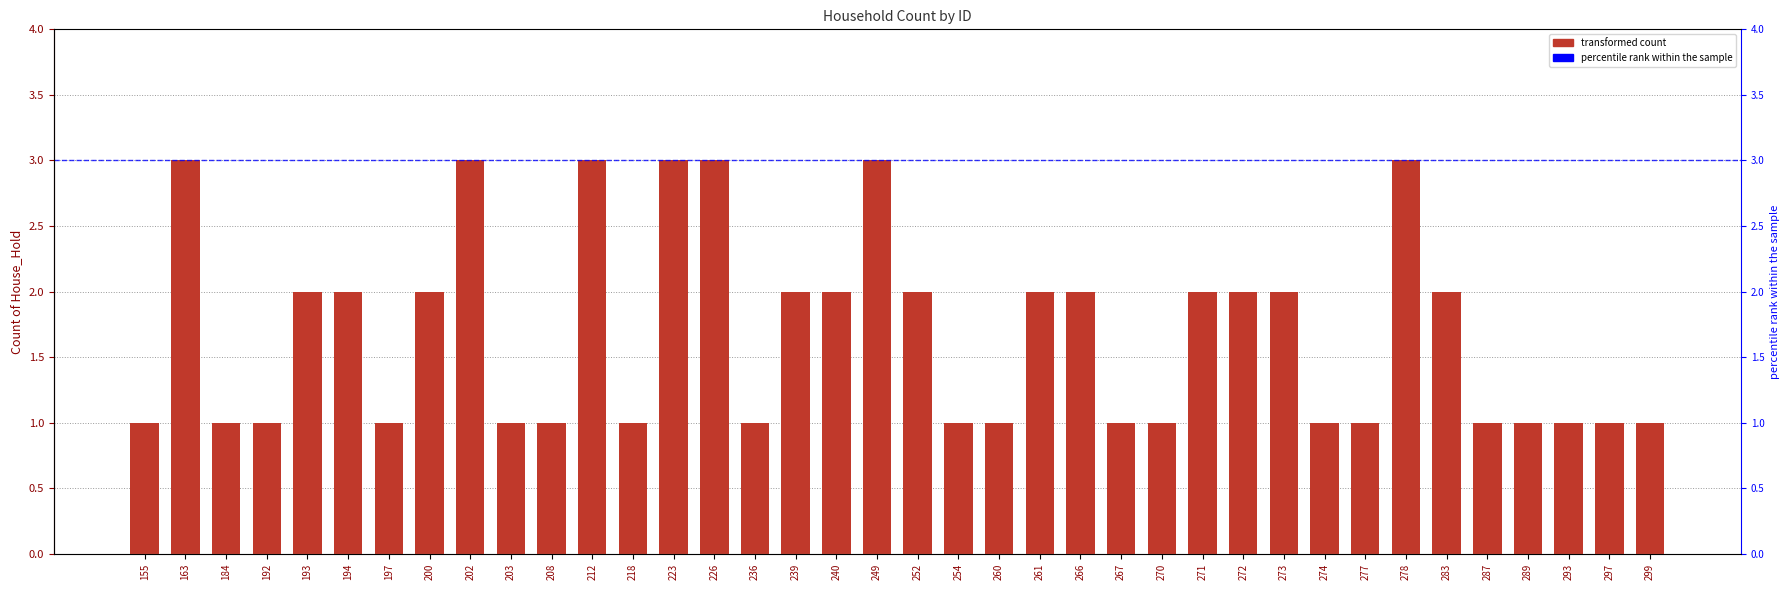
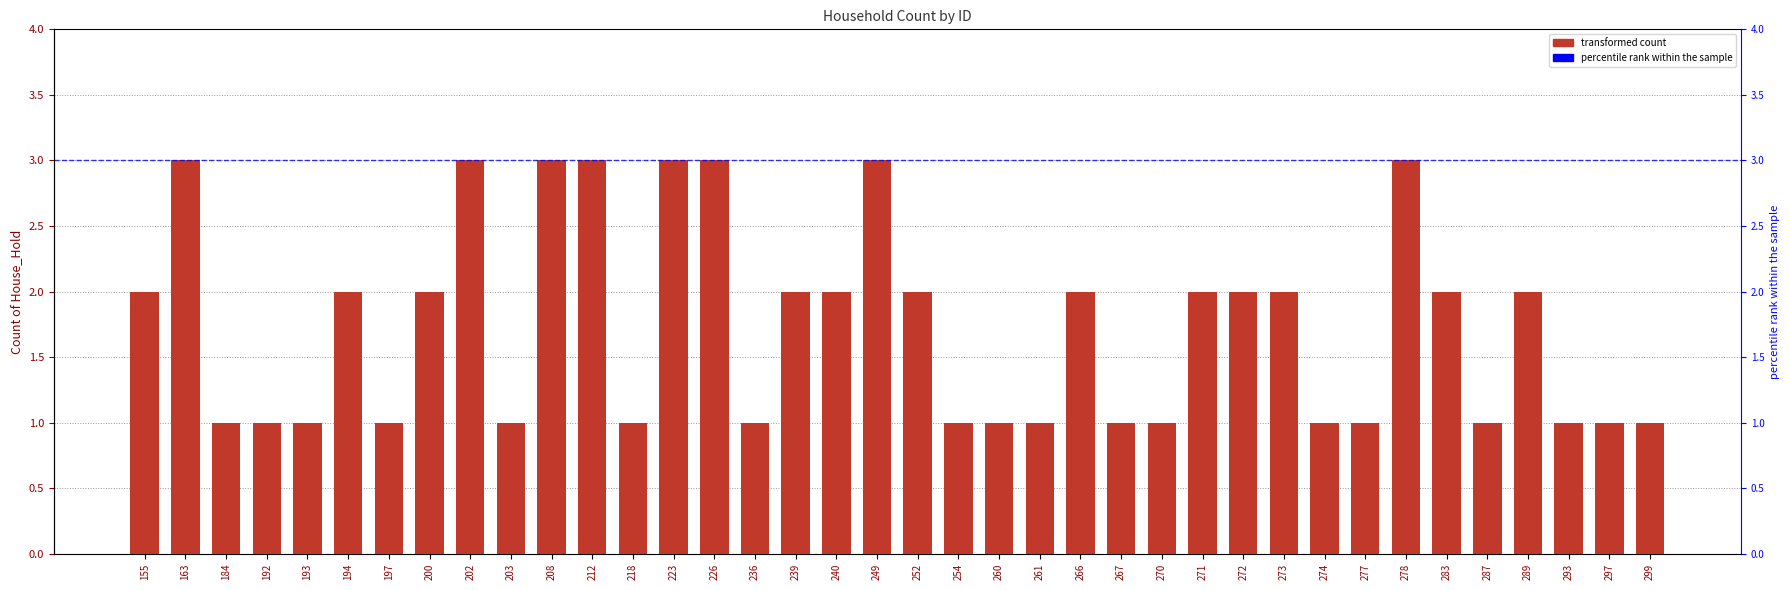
155: 1 -> 2
193: 2 -> 1
208: 1 -> 3
261: 2 -> 1
289: 1 -> 2
